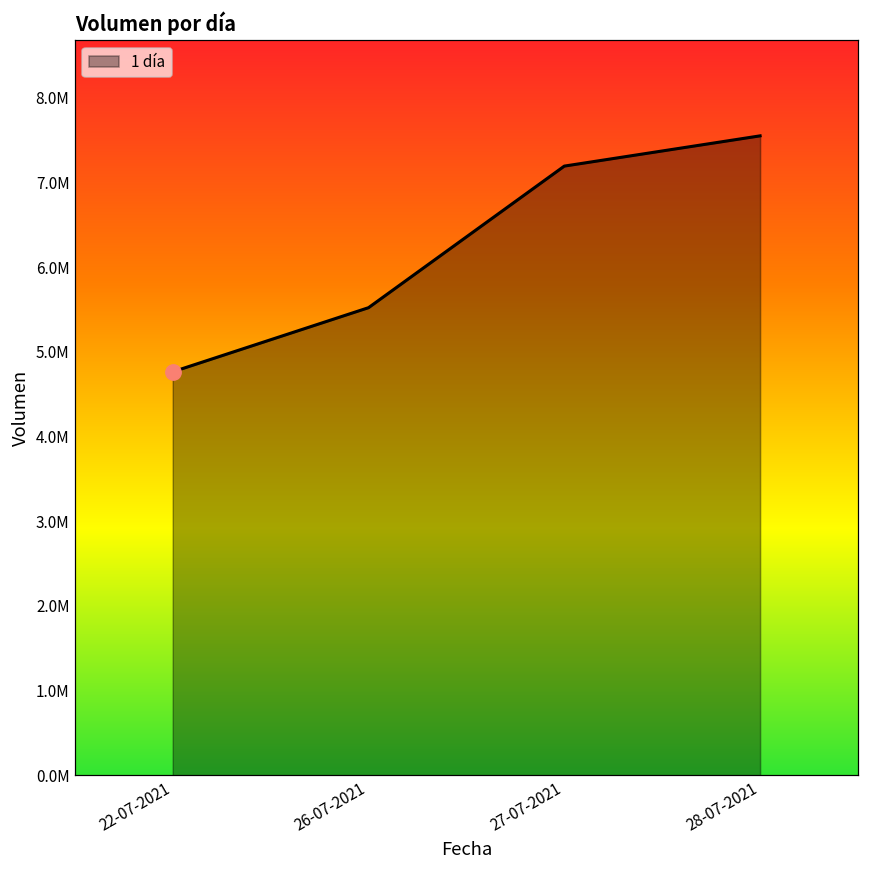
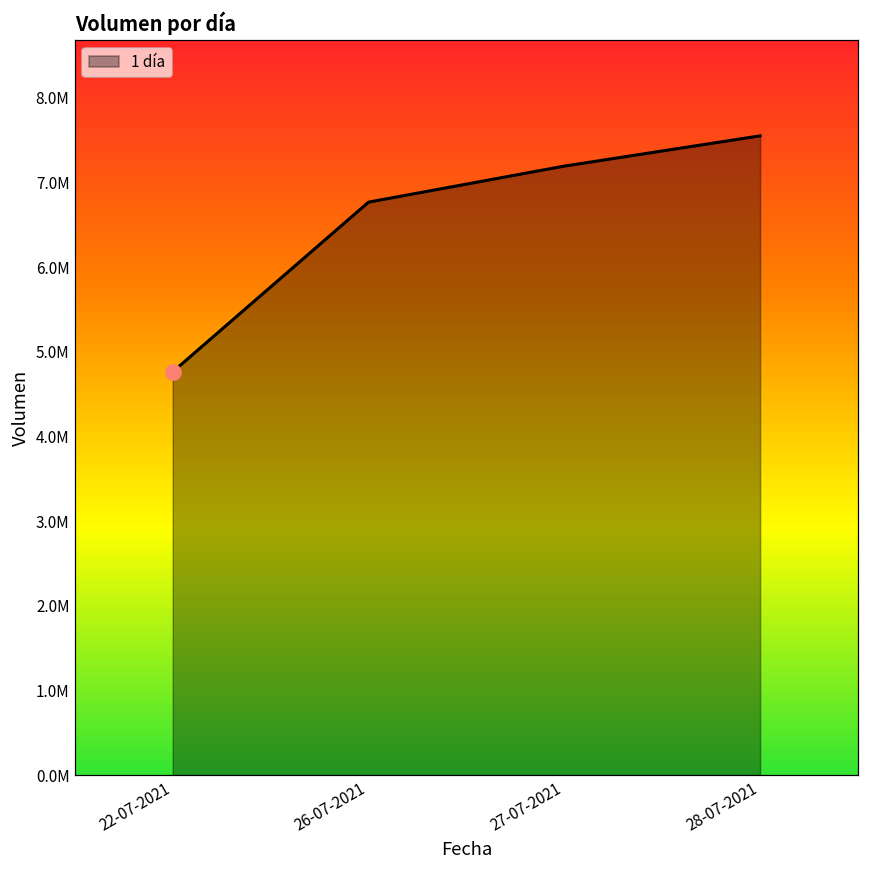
1 día, 26-07-2021: 5500000 -> 6800000
